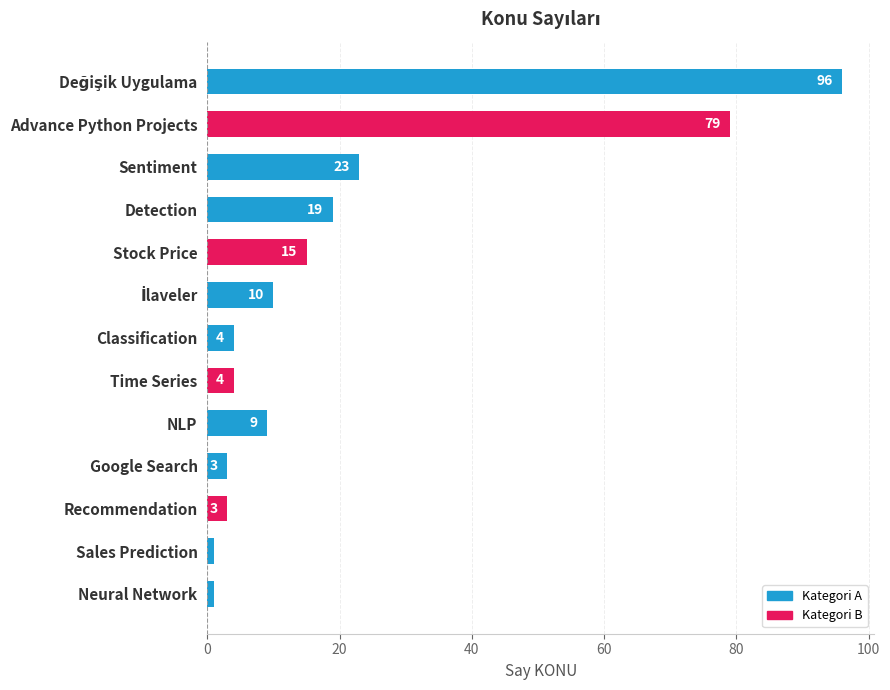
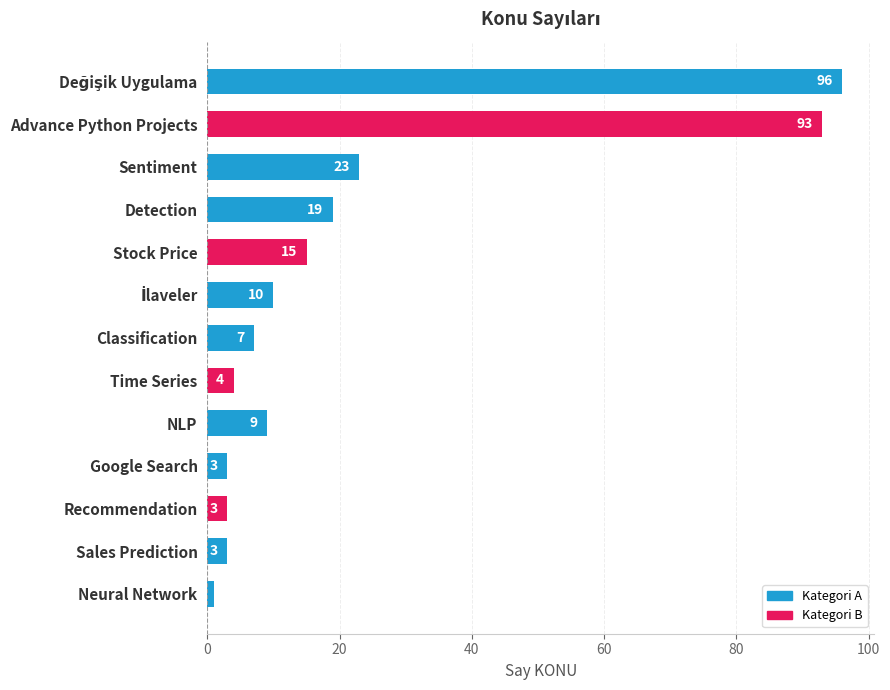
Advance Python Projects: 79 -> 93
Classification: 4 -> 7
Sales Prediction: 1 -> 3
